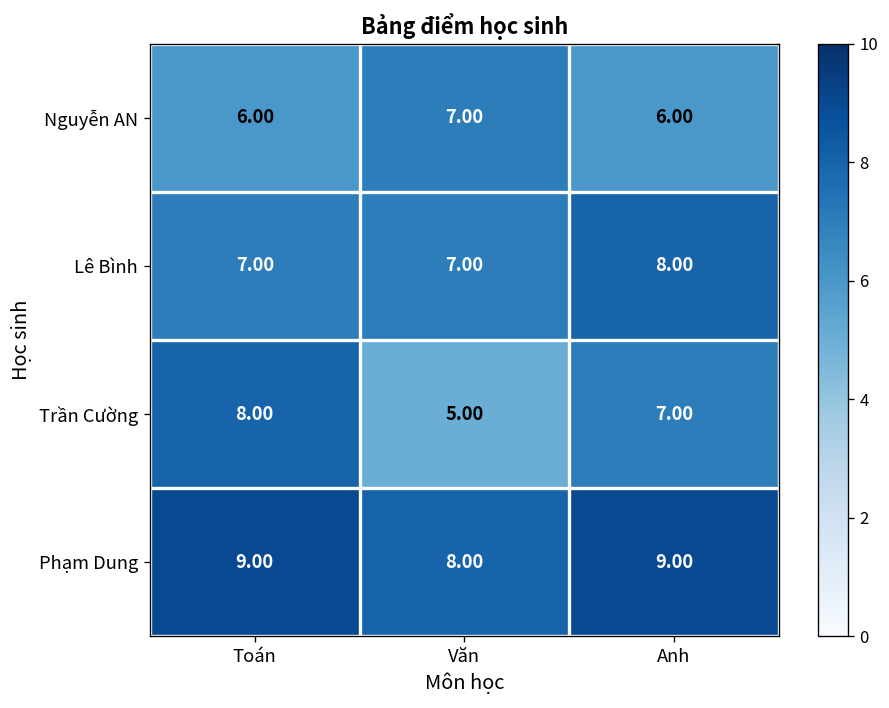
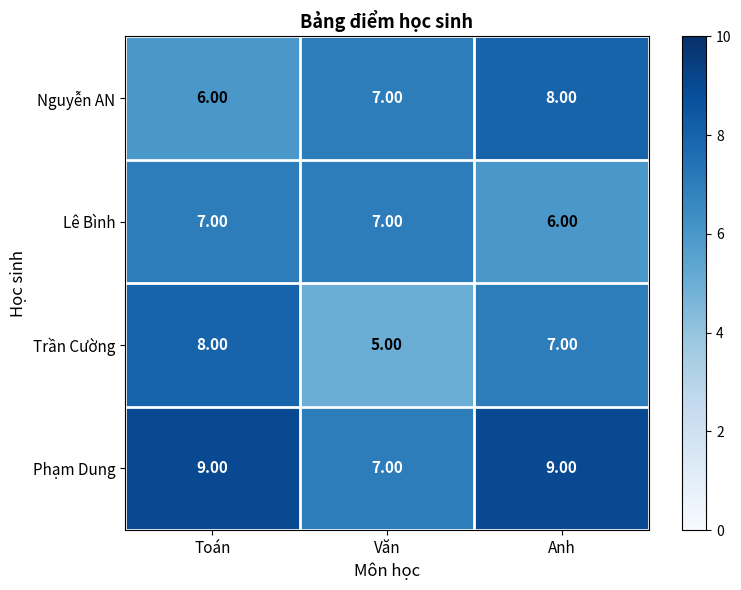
Nguyễn AN, Anh: 6.00 -> 8.00
Lê Bình, Anh: 8.00 -> 6.00
Phạm Dung, Văn: 8.00 -> 7.00
